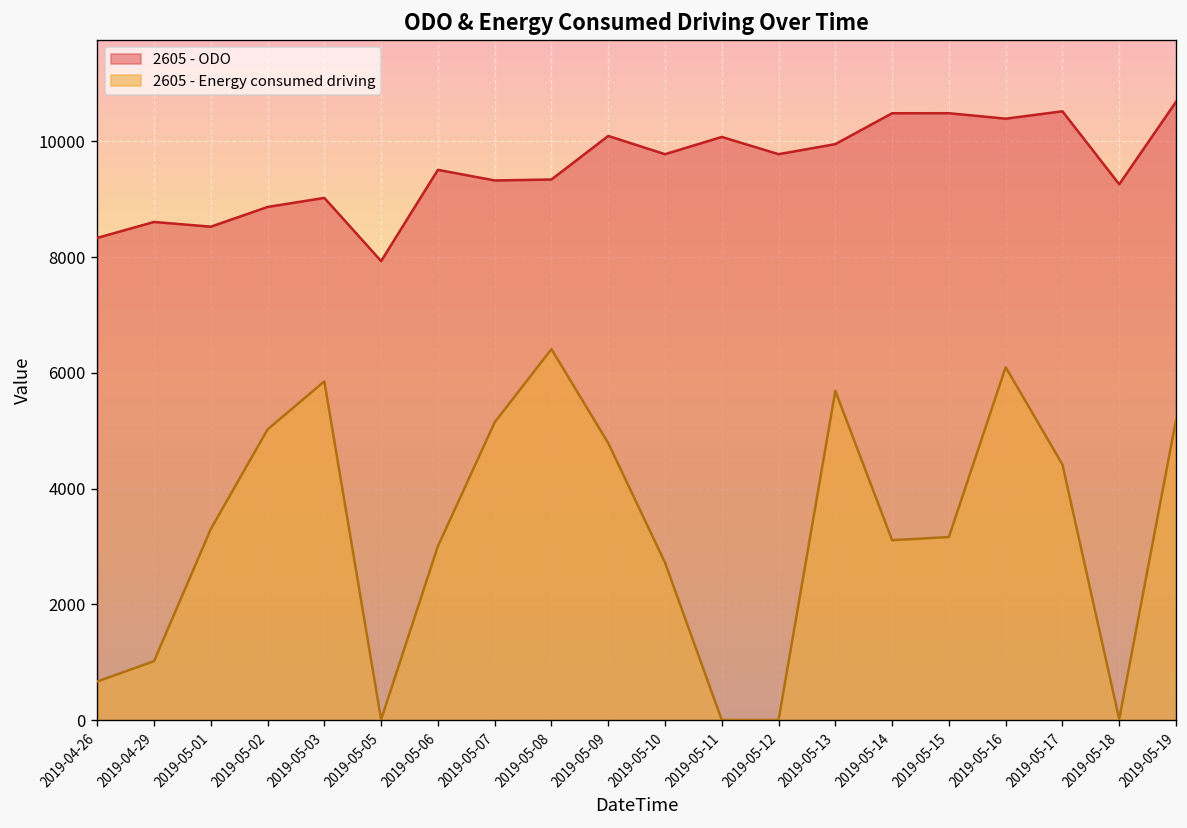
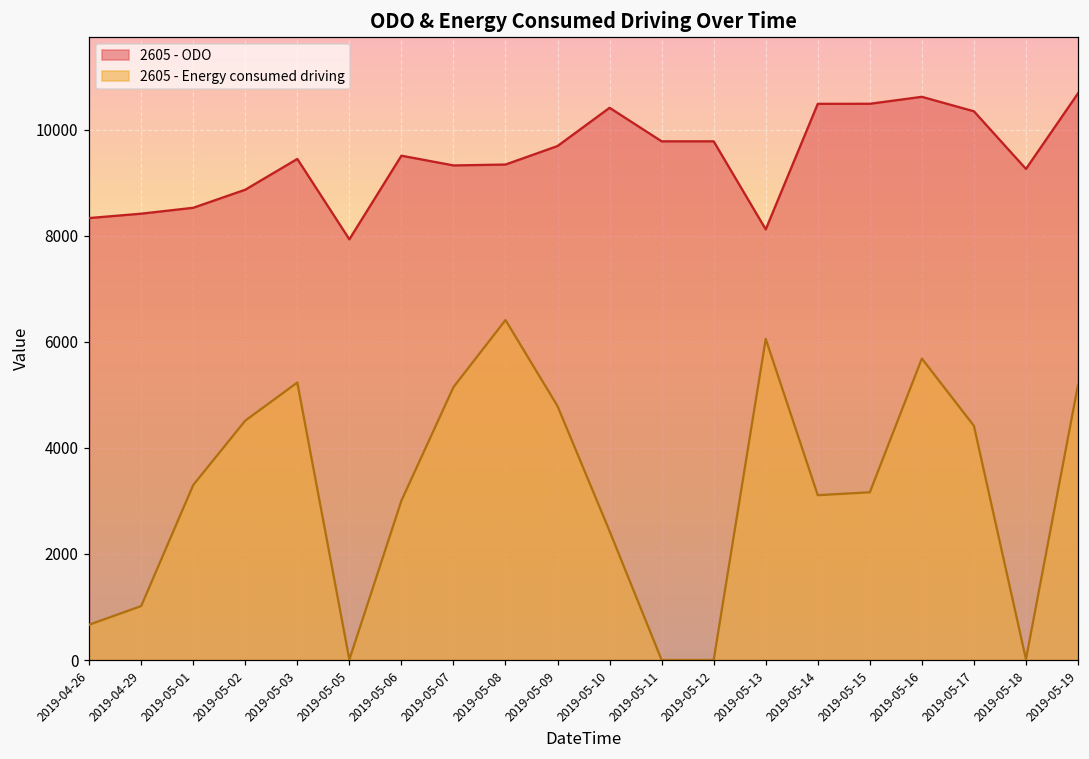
2605 - ODO, 2019-04-29: 8600 -> 8400
2605 - Energy consumed driving, 2019-05-02: 5000 -> 4500
2605 - ODO, 2019-05-03: 9000 -> 9400
2605 - Energy consumed driving, 2019-05-03: 5900 -> 5200
2605 - ODO, 2019-05-09: 10100 -> 9700
2605 - ODO, 2019-05-10: 9800 -> 10400
2605 - Energy consumed driving, 2019-05-10: 2700 -> 2400
2605 - ODO, 2019-05-11: 10100 -> 9800
2605 - ODO, 2019-05-13: 10000 -> 8100
2605 - Energy consumed driving, 2019-05-13: 5700 -> 6100
2605 - ODO, 2019-05-16: 10400 -> 10600
2605 - Energy consumed driving, 2019-05-16: 6100 -> 5700
2605 - ODO, 2019-05-17: 10500 -> 10300
